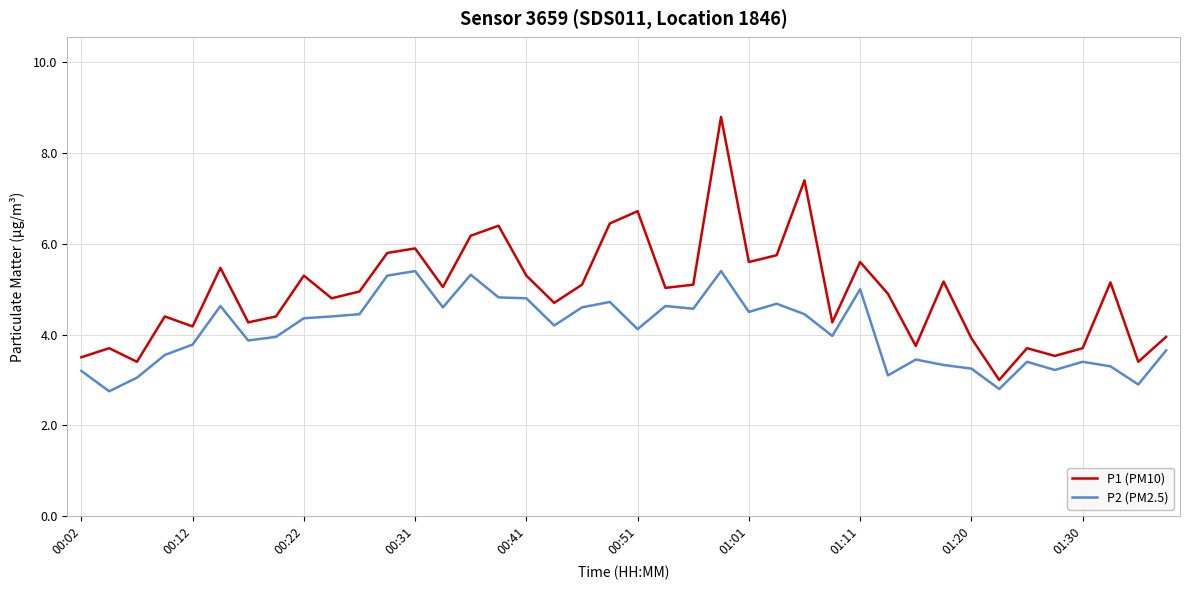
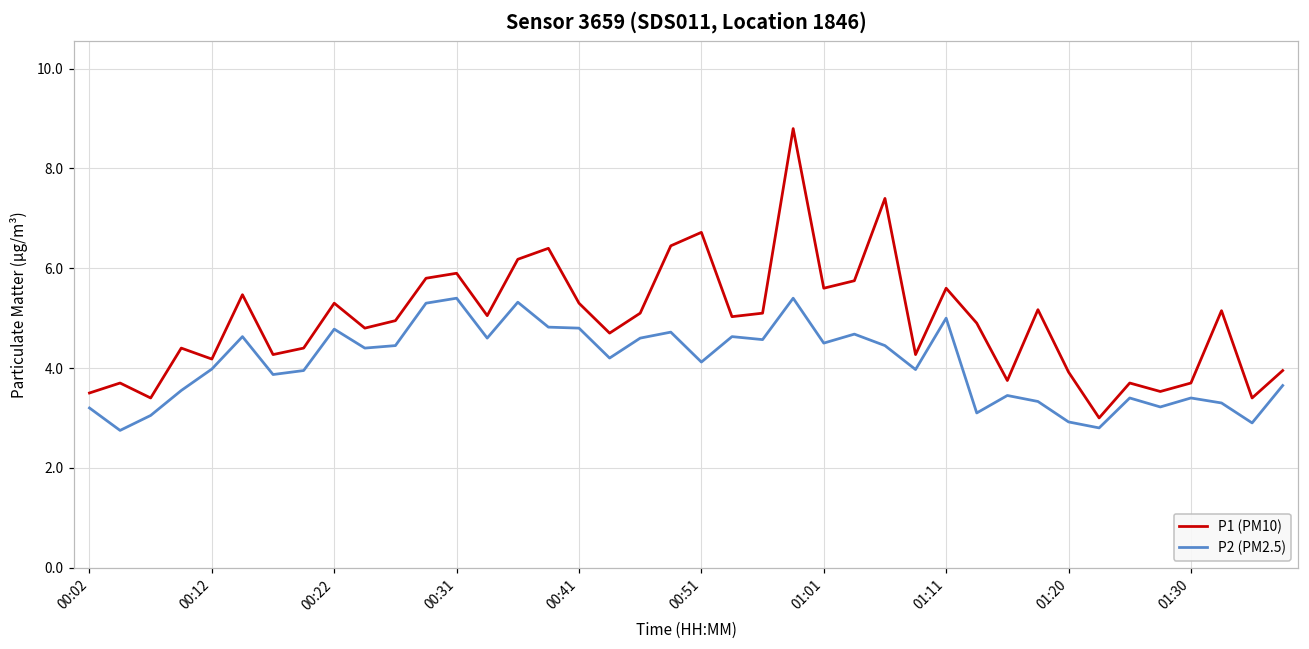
P2 (PM2.5), 00:12: 3.8 -> 4.0
P2 (PM2.5), 00:22: 4.4 -> 4.8
P2 (PM2.5), 01:20: 3.3 -> 2.9
